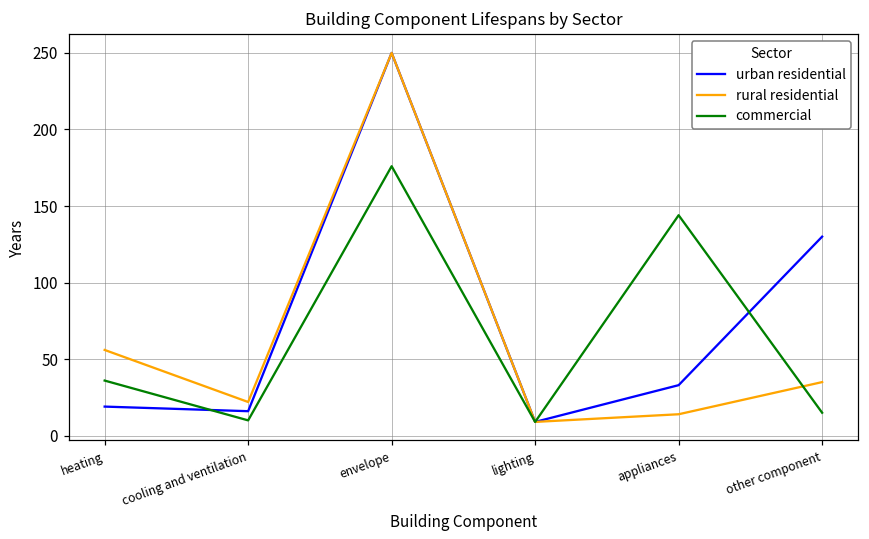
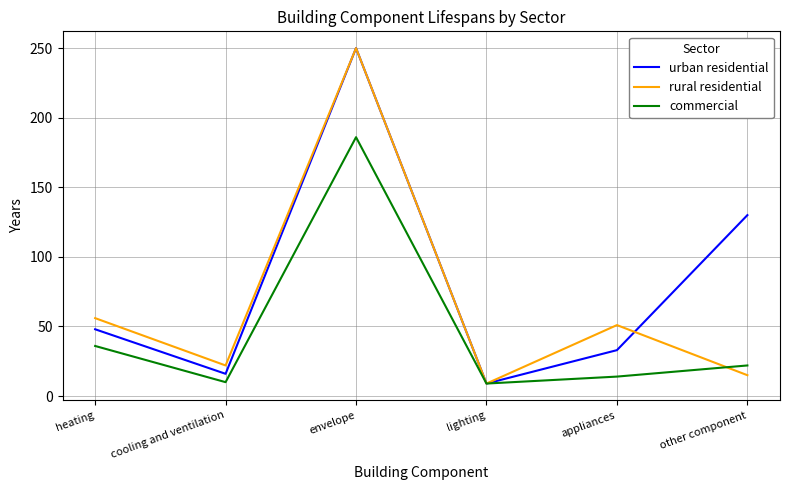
urban residential, heating: 19 -> 48
commercial, envelope: 176 -> 186
rural residential, appliances: 14 -> 51
commercial, appliances: 144 -> 14
rural residential, other component: 35 -> 15
commercial, other component: 15 -> 22
